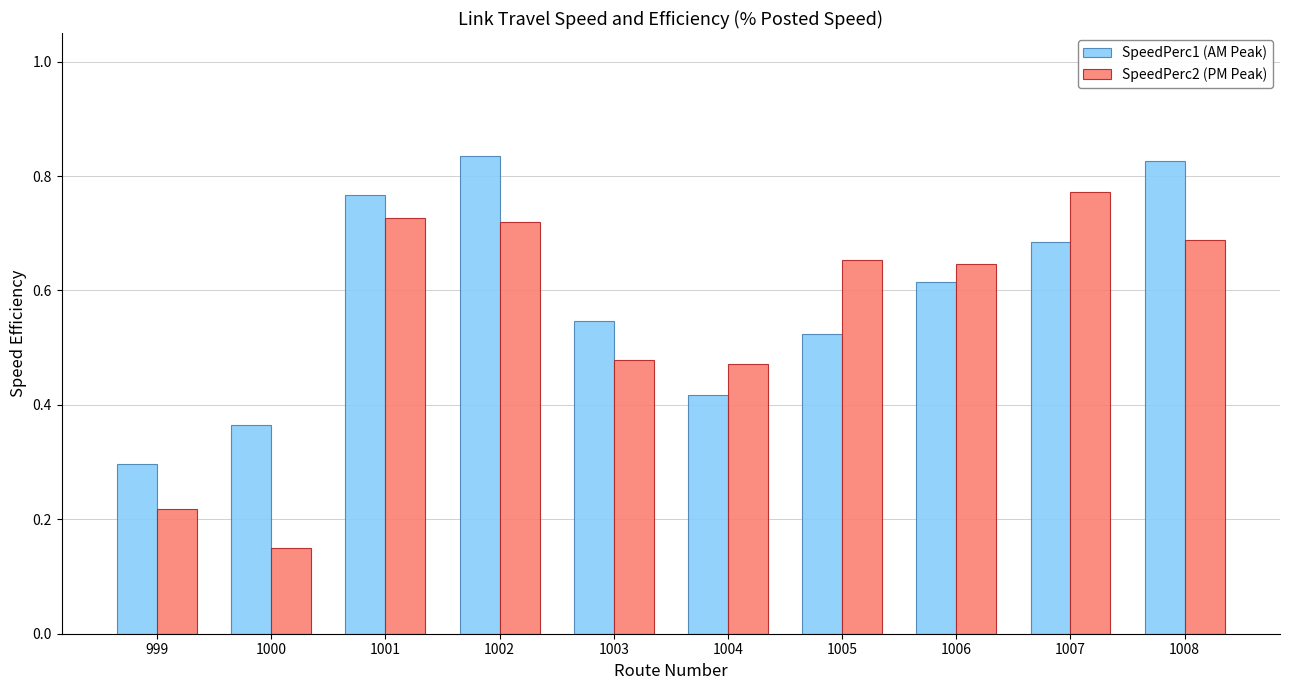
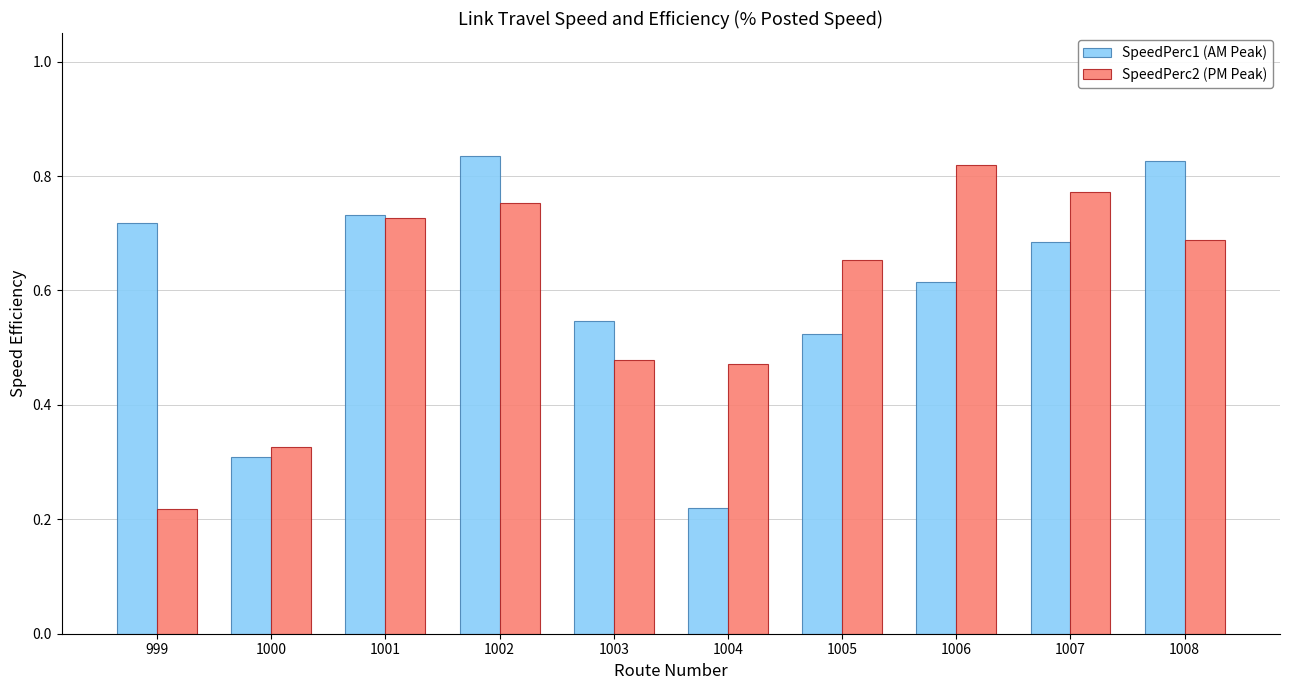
SpeedPerc1 (AM Peak), 999: 0.30 -> 0.72
SpeedPerc1 (AM Peak), 1000: 0.37 -> 0.31
SpeedPerc2 (PM Peak), 1000: 0.15 -> 0.33
SpeedPerc1 (AM Peak), 1001: 0.77 -> 0.73
SpeedPerc2 (PM Peak), 1002: 0.72 -> 0.75
SpeedPerc1 (AM Peak), 1004: 0.42 -> 0.22
SpeedPerc2 (PM Peak), 1006: 0.65 -> 0.82
